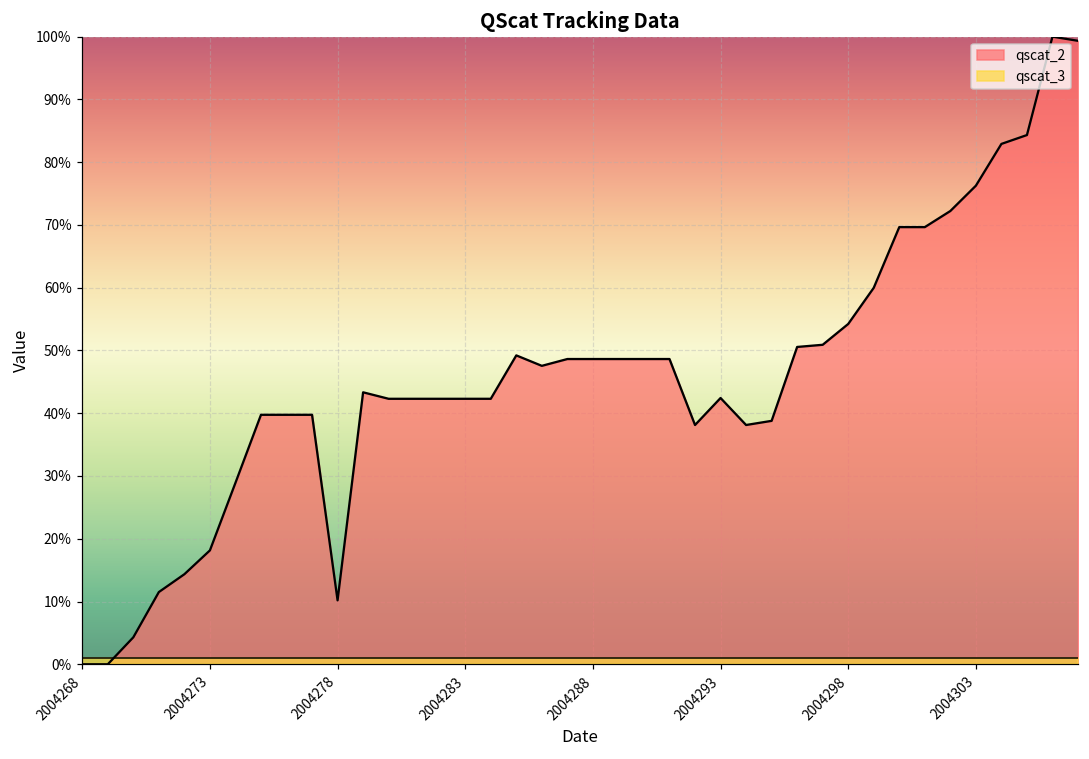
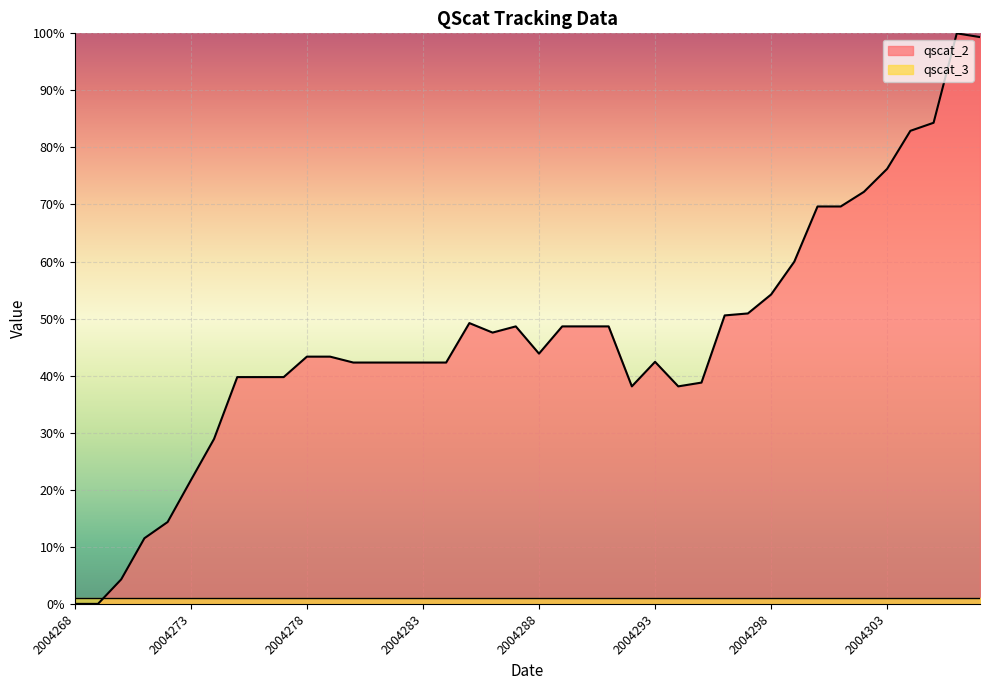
qscat_2, 2004273: 18% -> 22%
qscat_2, 2004278: 10% -> 43%
qscat_2, 2004288: 49% -> 44%
